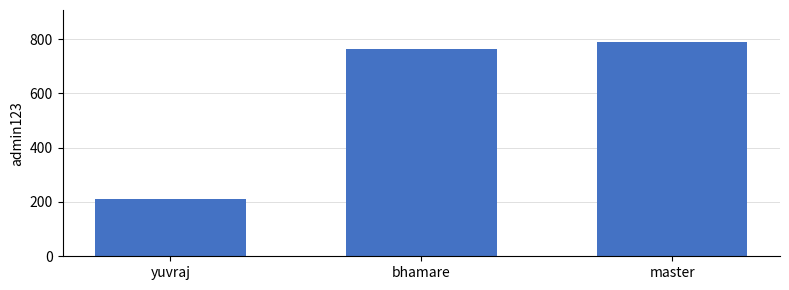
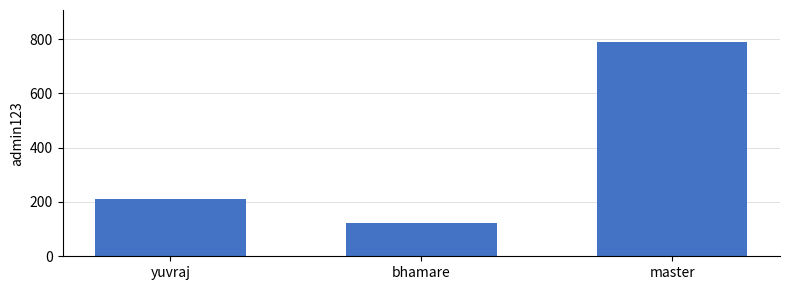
bhamare: 760 -> 120
